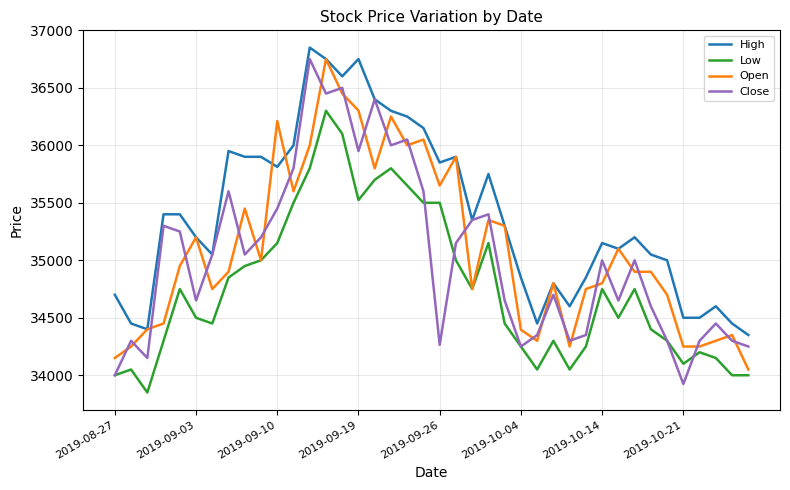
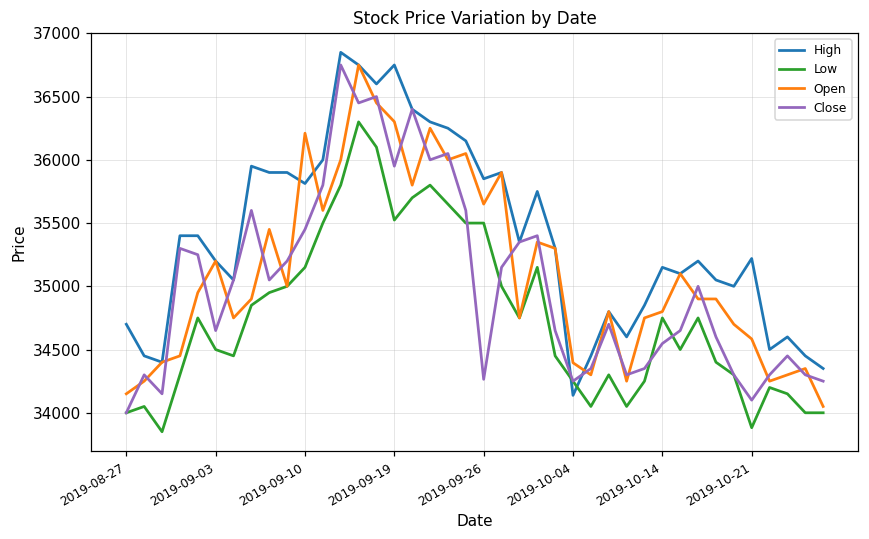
High, 2019-10-04: 34850 -> 34140
Close, 2019-10-14: 35000 -> 34550
High, 2019-10-21: 34500 -> 35220
Low, 2019-10-21: 34100 -> 33880
Open, 2019-10-21: 34250 -> 34580
Close, 2019-10-21: 33920 -> 34100
